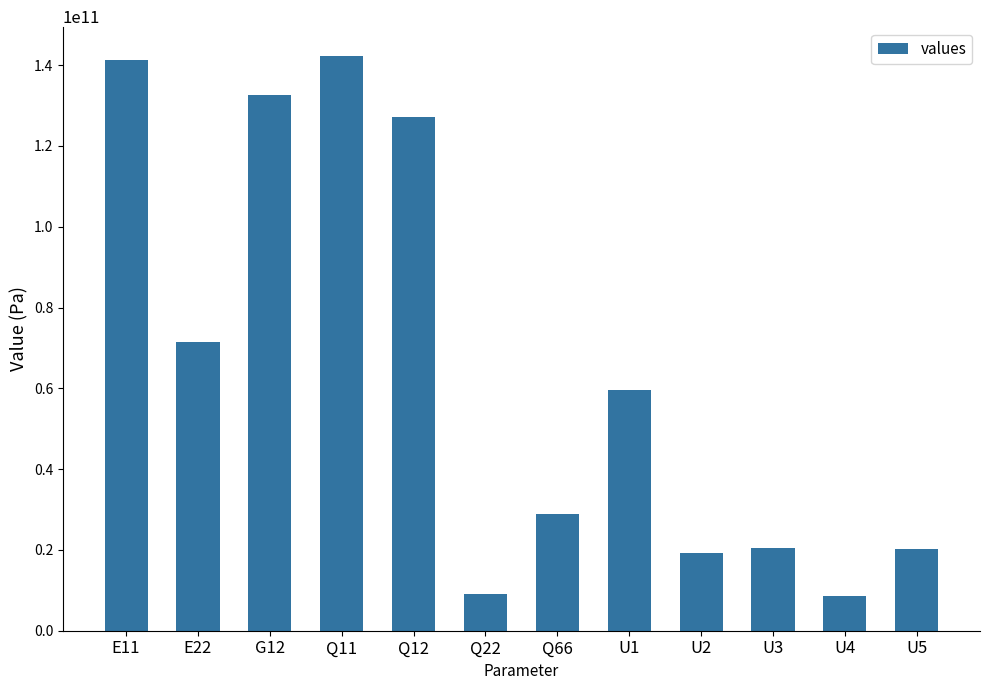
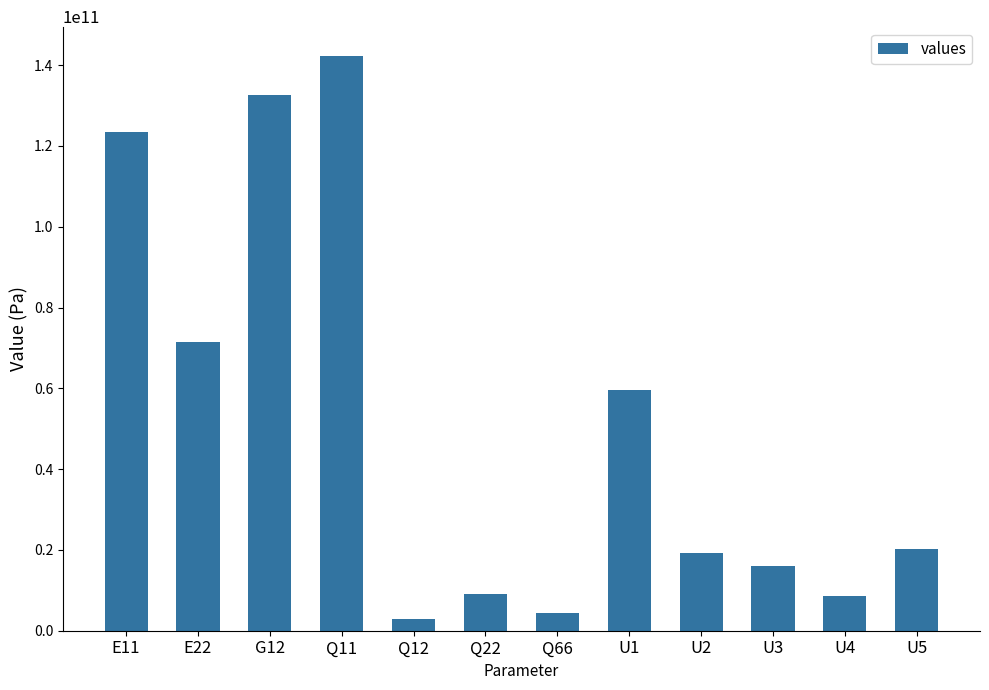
E11: 141000000000 -> 123000000000
Q12: 127000000000 -> 3000000000
Q66: 29000000000 -> 4000000000
U3: 20000000000 -> 16000000000
